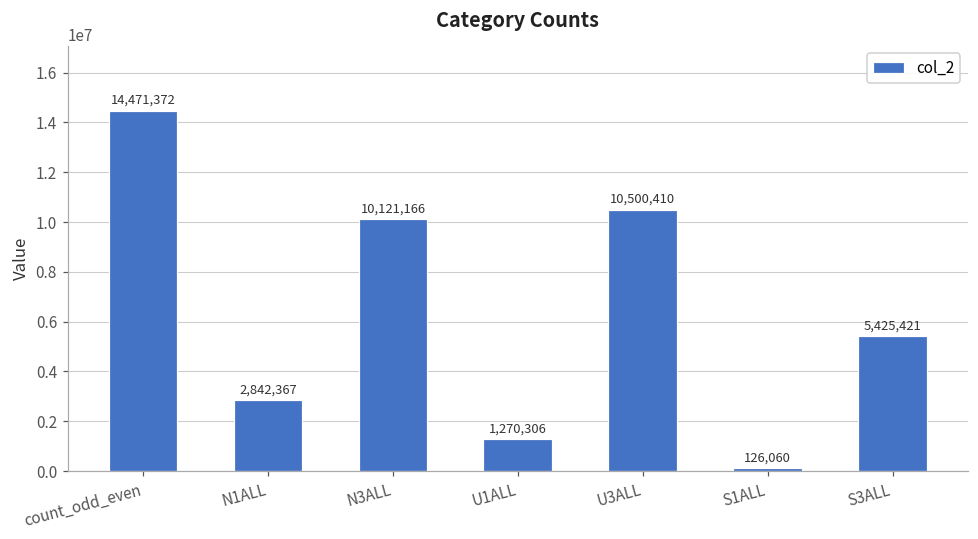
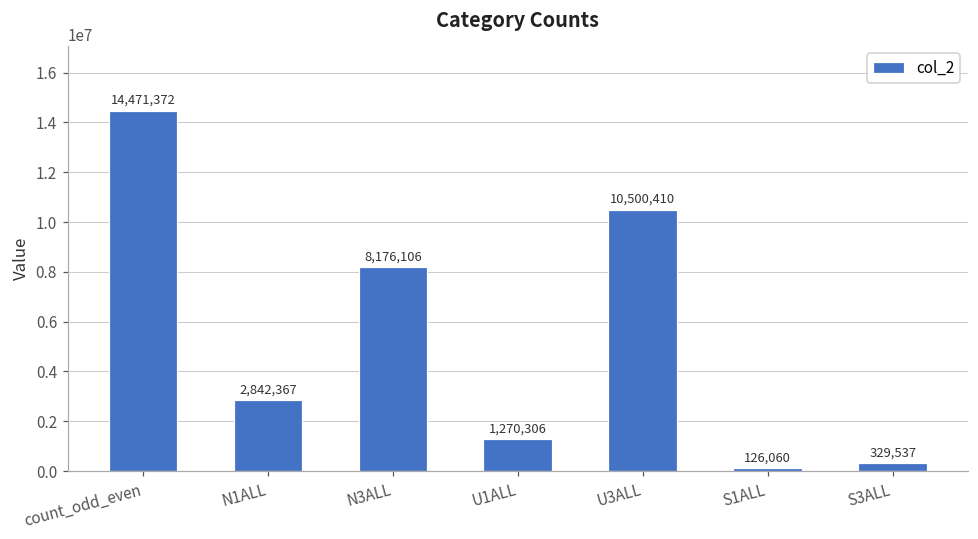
N3ALL: 10,121,166 -> 8,176,106
S3ALL: 5,425,421 -> 329,537
